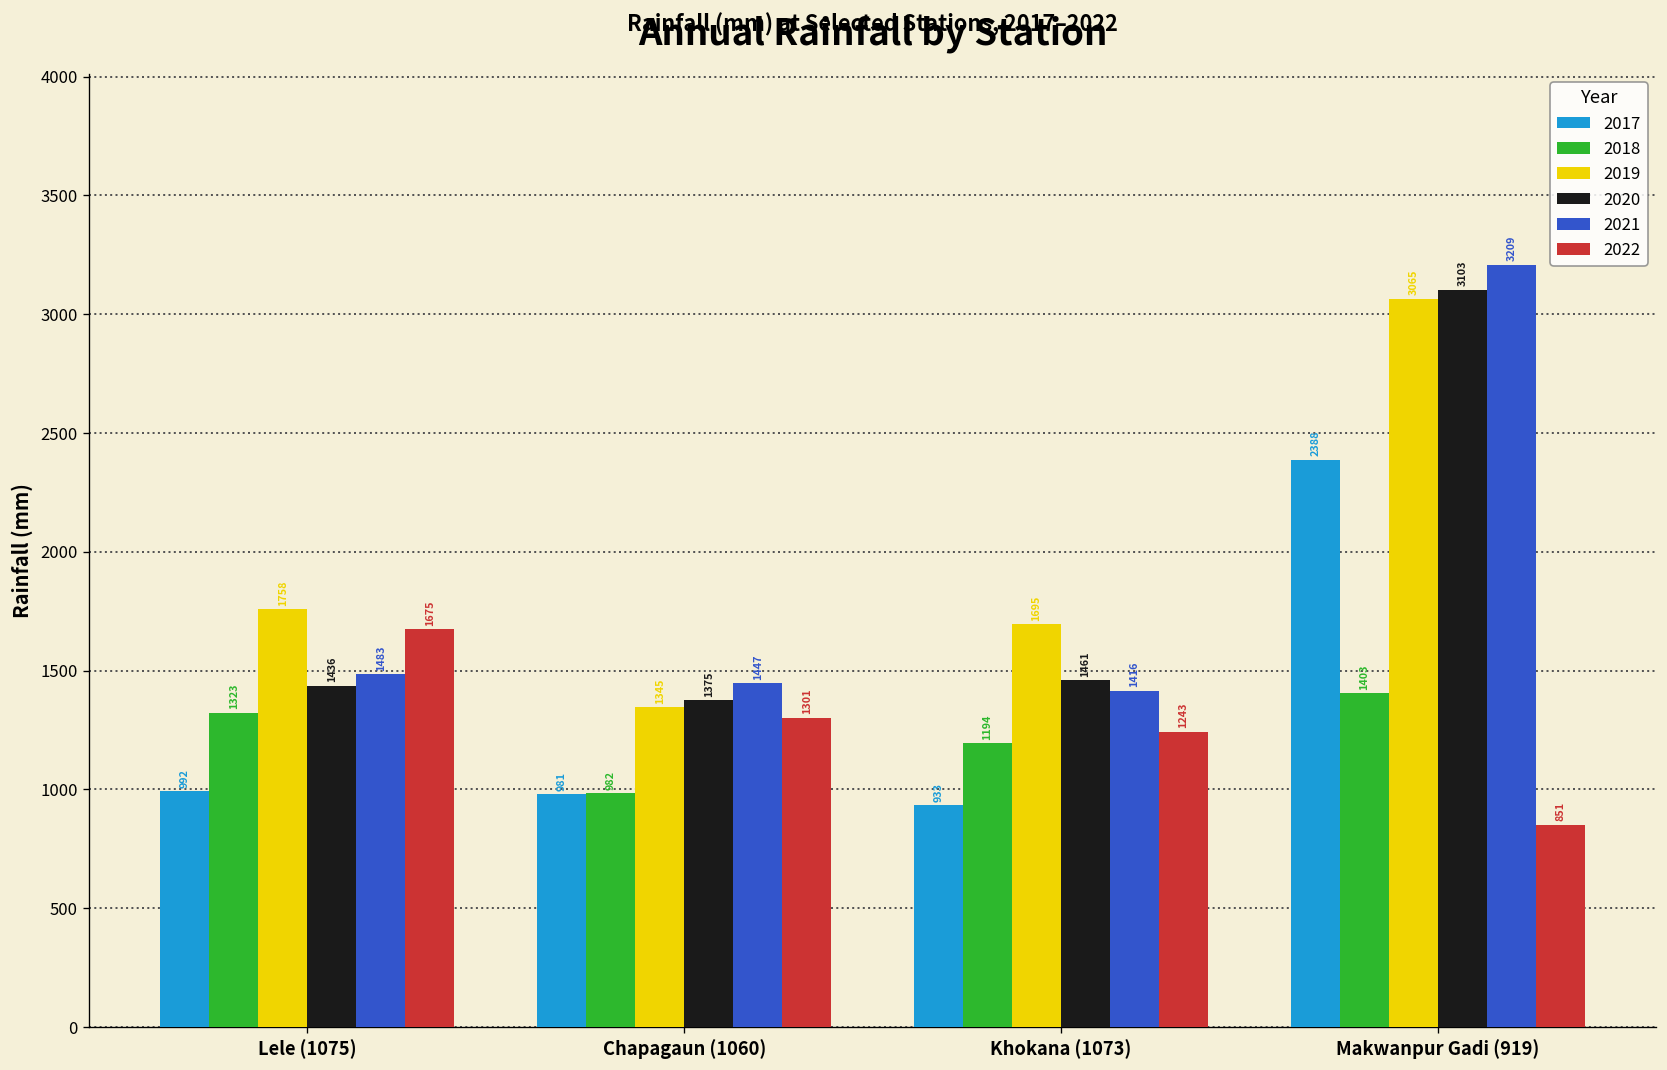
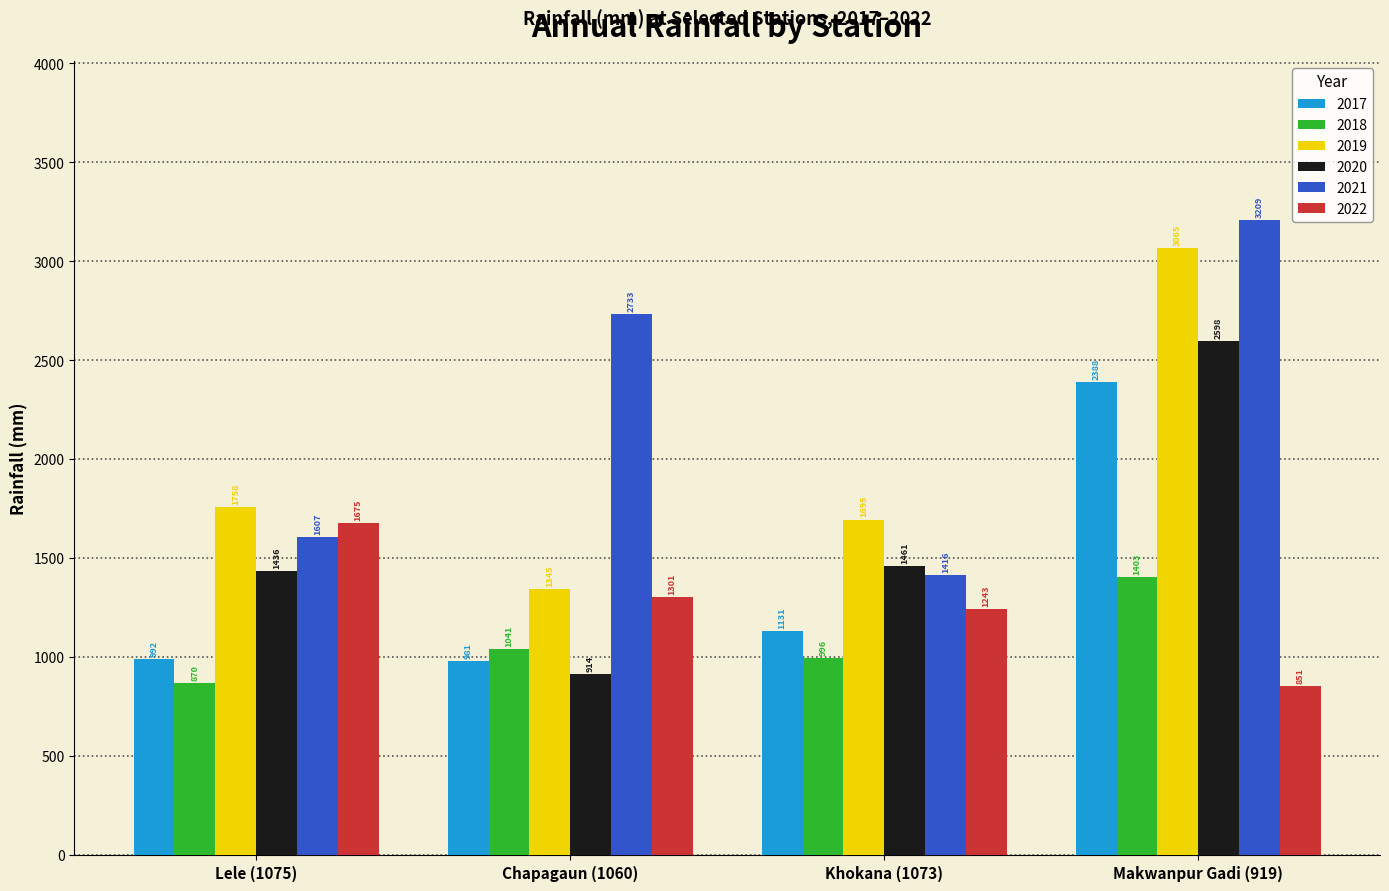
2018, Lele (1075): 1323 -> 870
2021, Lele (1075): 1483 -> 1607
2018, Chapagaun (1060): 982 -> 1041
2020, Chapagaun (1060): 1375 -> 914
2021, Chapagaun (1060): 1447 -> 2733
2017, Khokana (1073): 933 -> 1131
2018, Khokana (1073): 1194 -> 996
2020, Makwanpur Gadi (919): 3103 -> 2598
